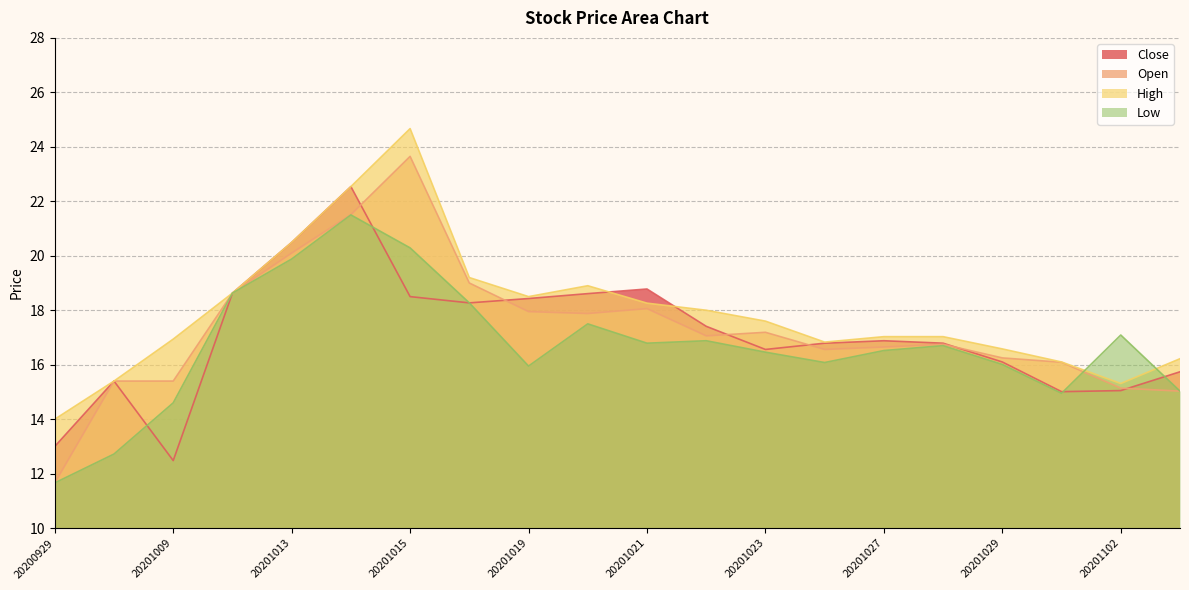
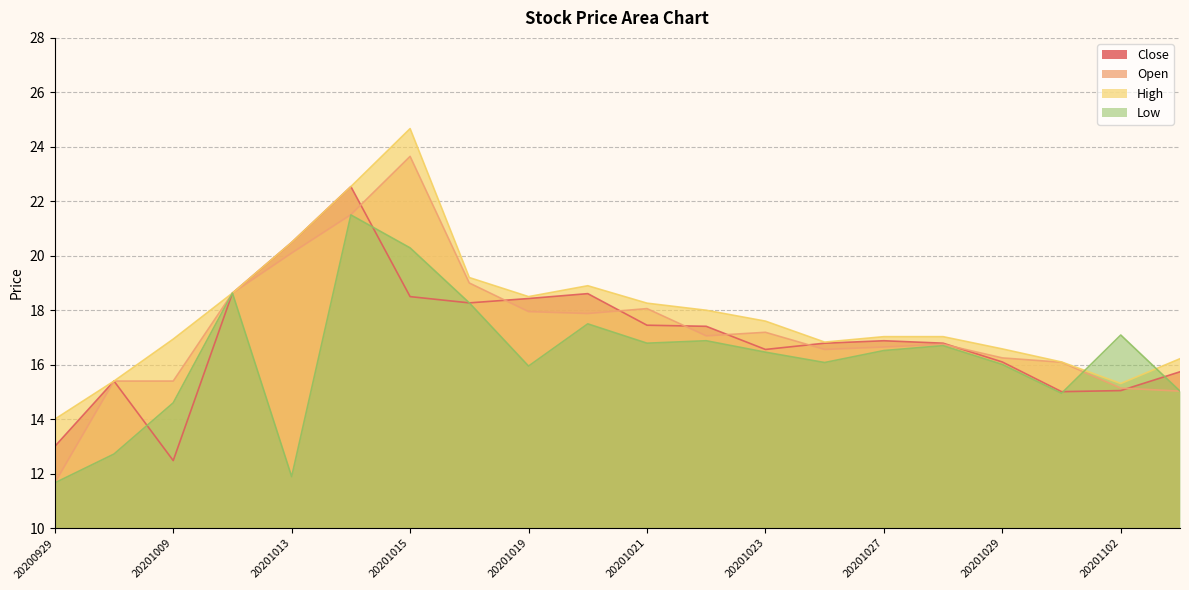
Low, 20201013: 19.9 -> 11.9
Close, 20201021: 18.8 -> 17.5
